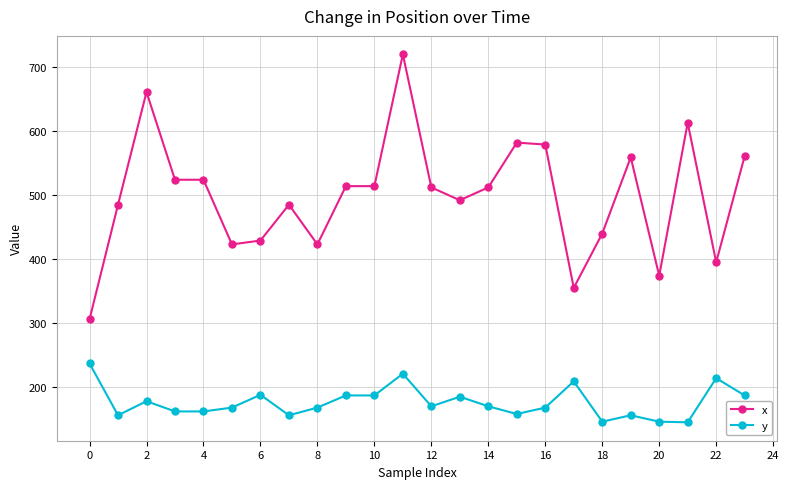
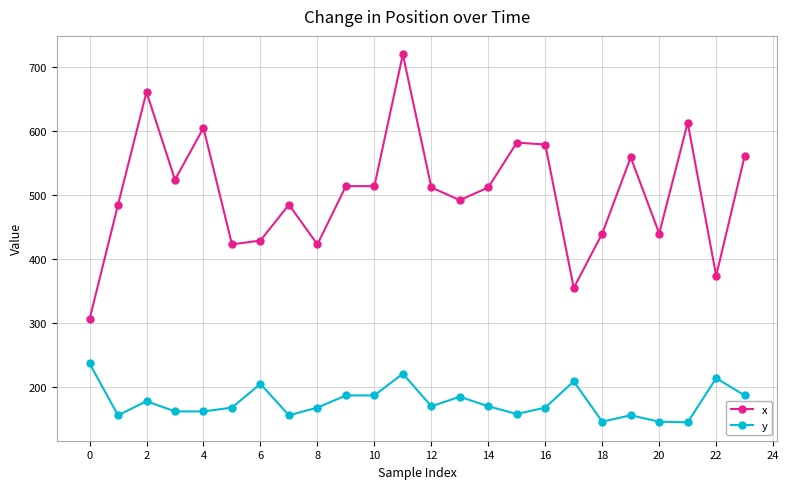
x, 4: 520 -> 610
y, 6: 190 -> 210
x, 20: 370 -> 440
x, 22: 400 -> 370
